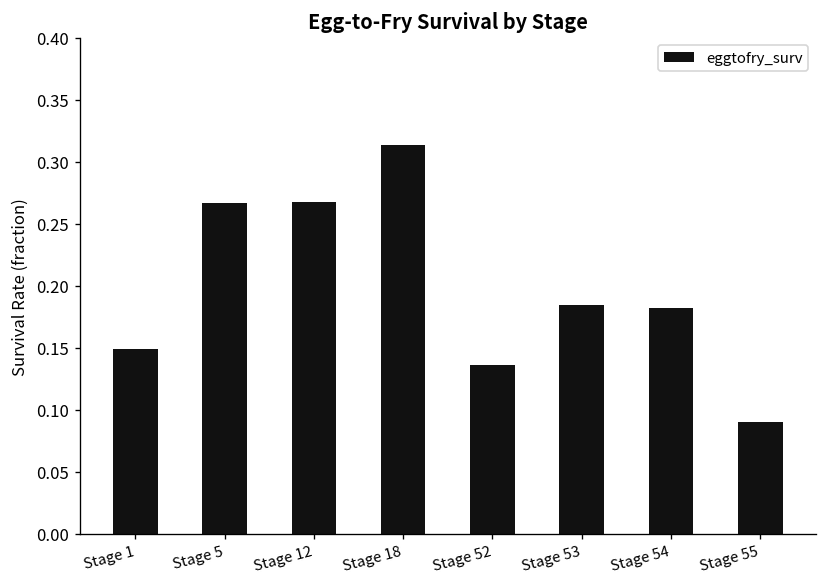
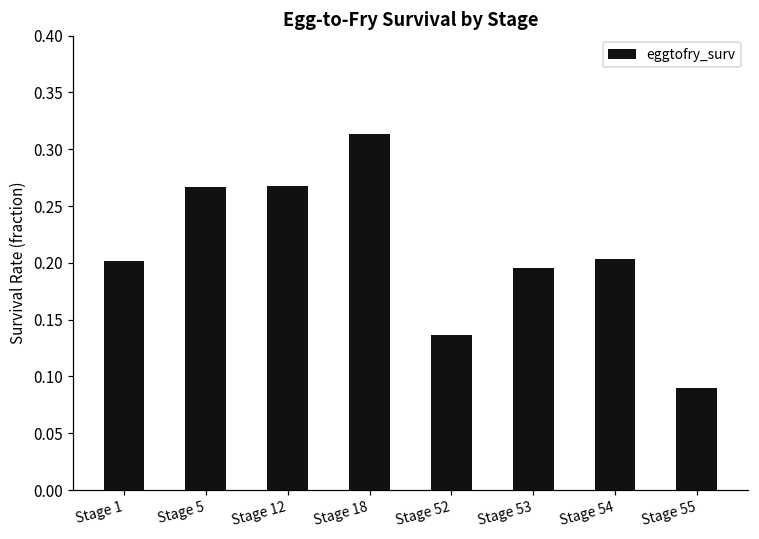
Stage 1: 0.149 -> 0.201
Stage 53: 0.185 -> 0.196
Stage 54: 0.182 -> 0.204
